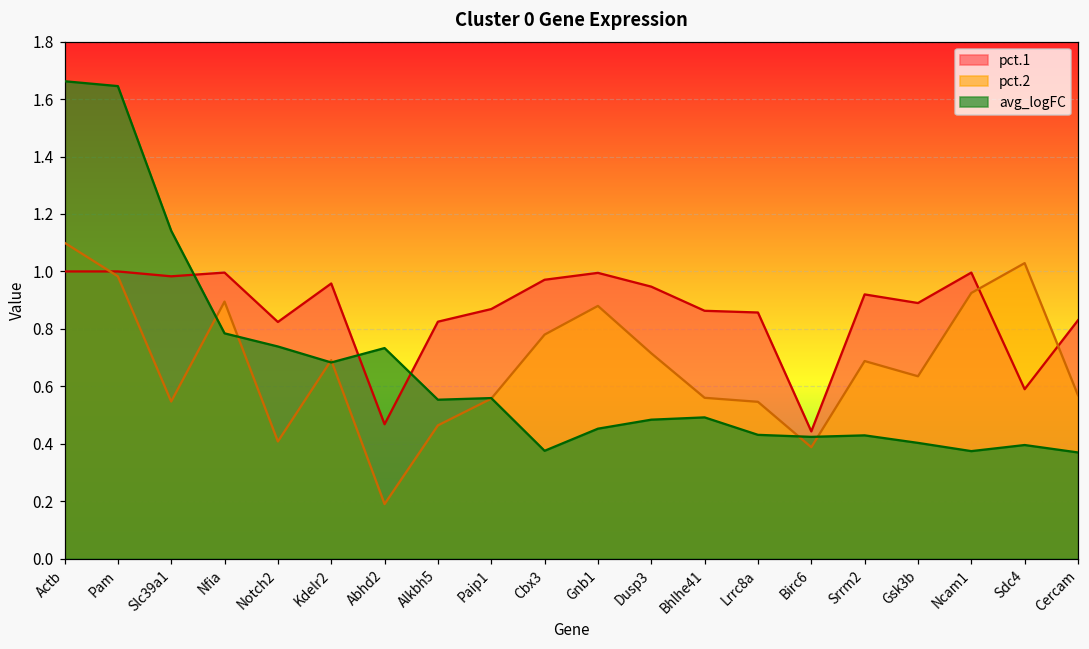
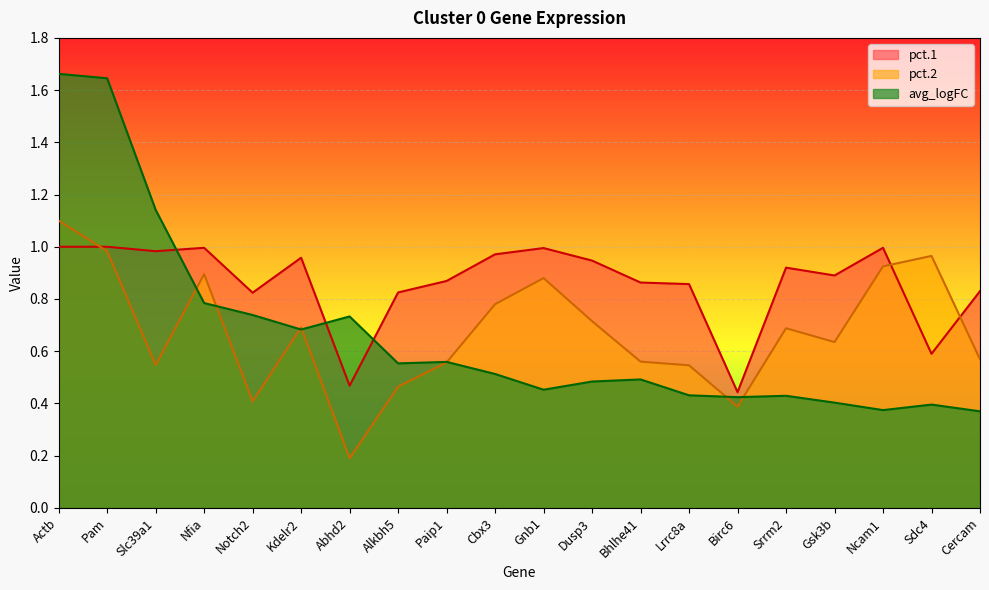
avg_logFC, Cbx3: 0.38 -> 0.51
pct.2, Sdc4: 1.03 -> 0.97
